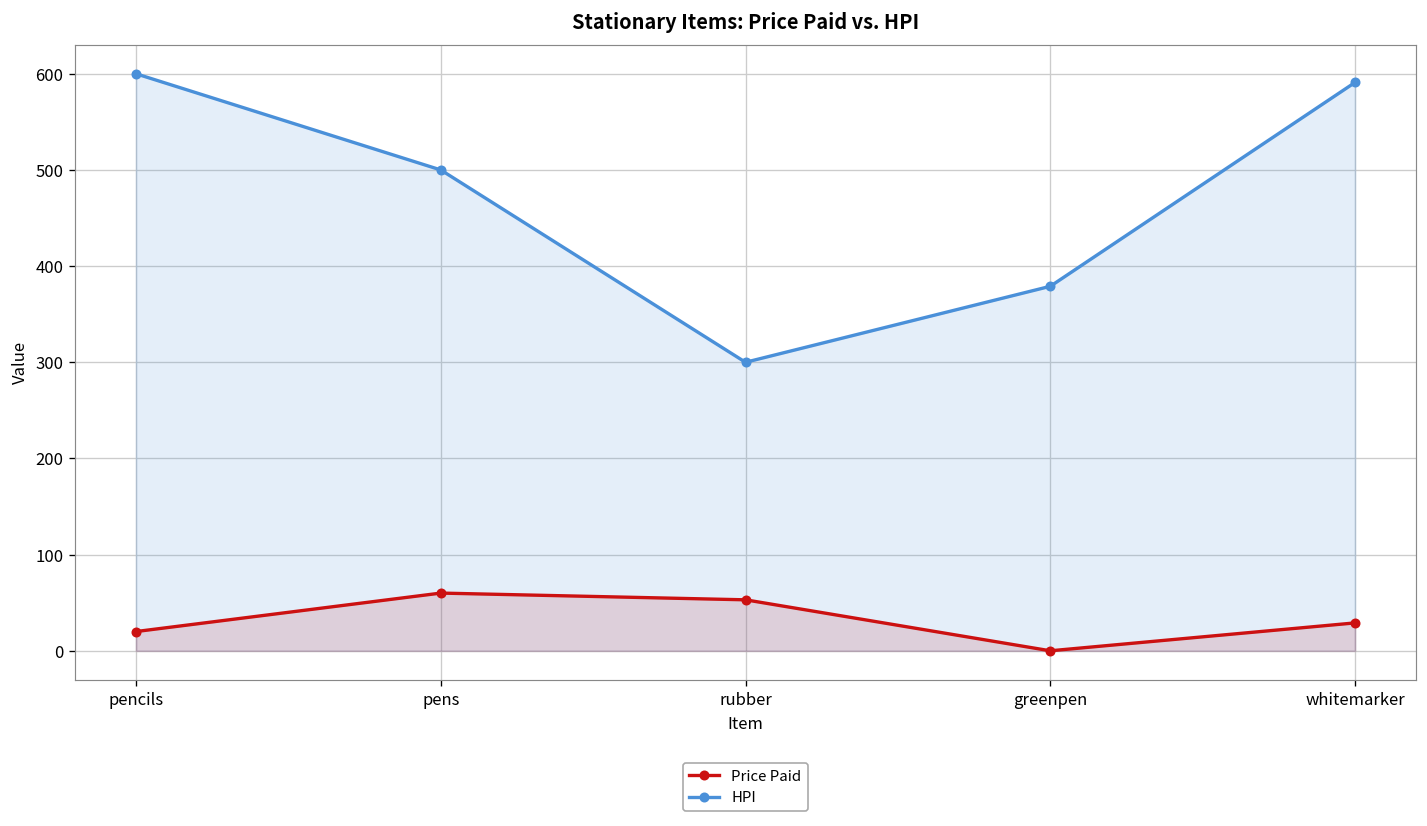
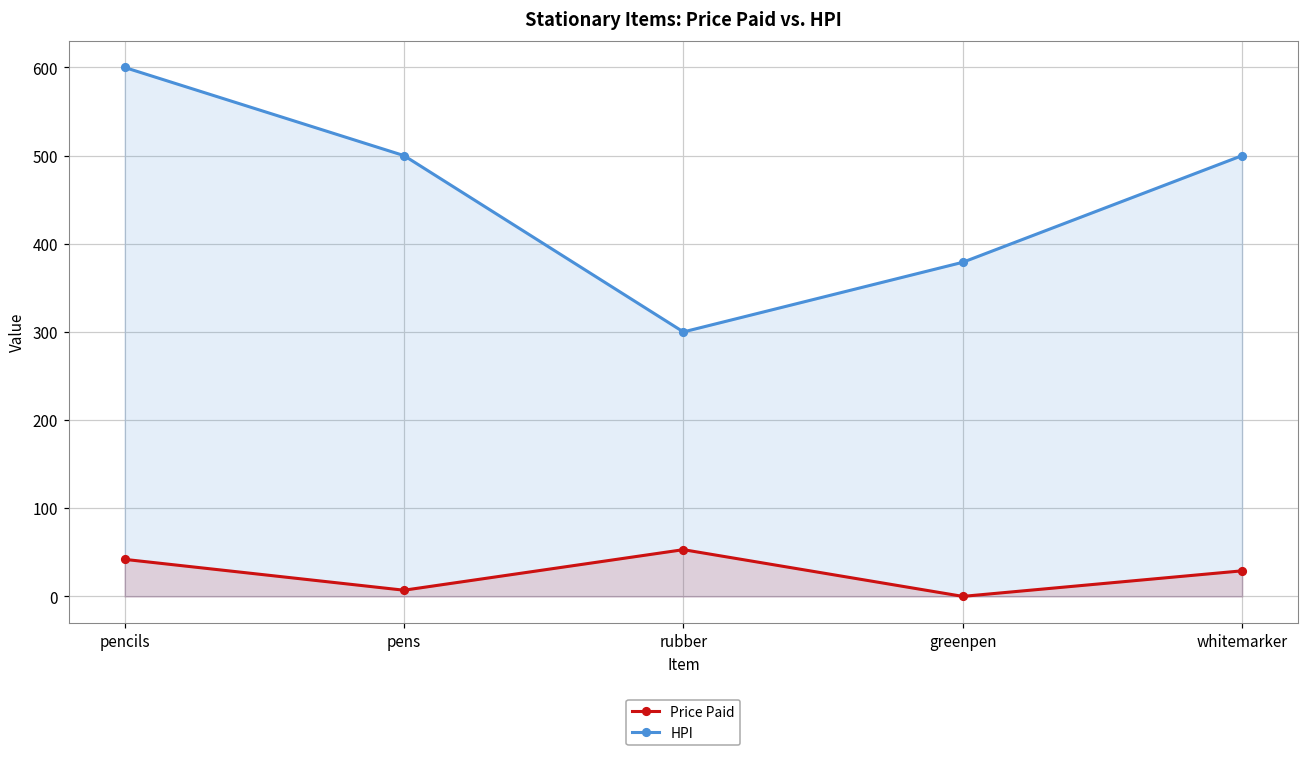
Price Paid, pencils: 20 -> 40
Price Paid, pens: 60 -> 10
HPI, whitemarker: 590 -> 500
